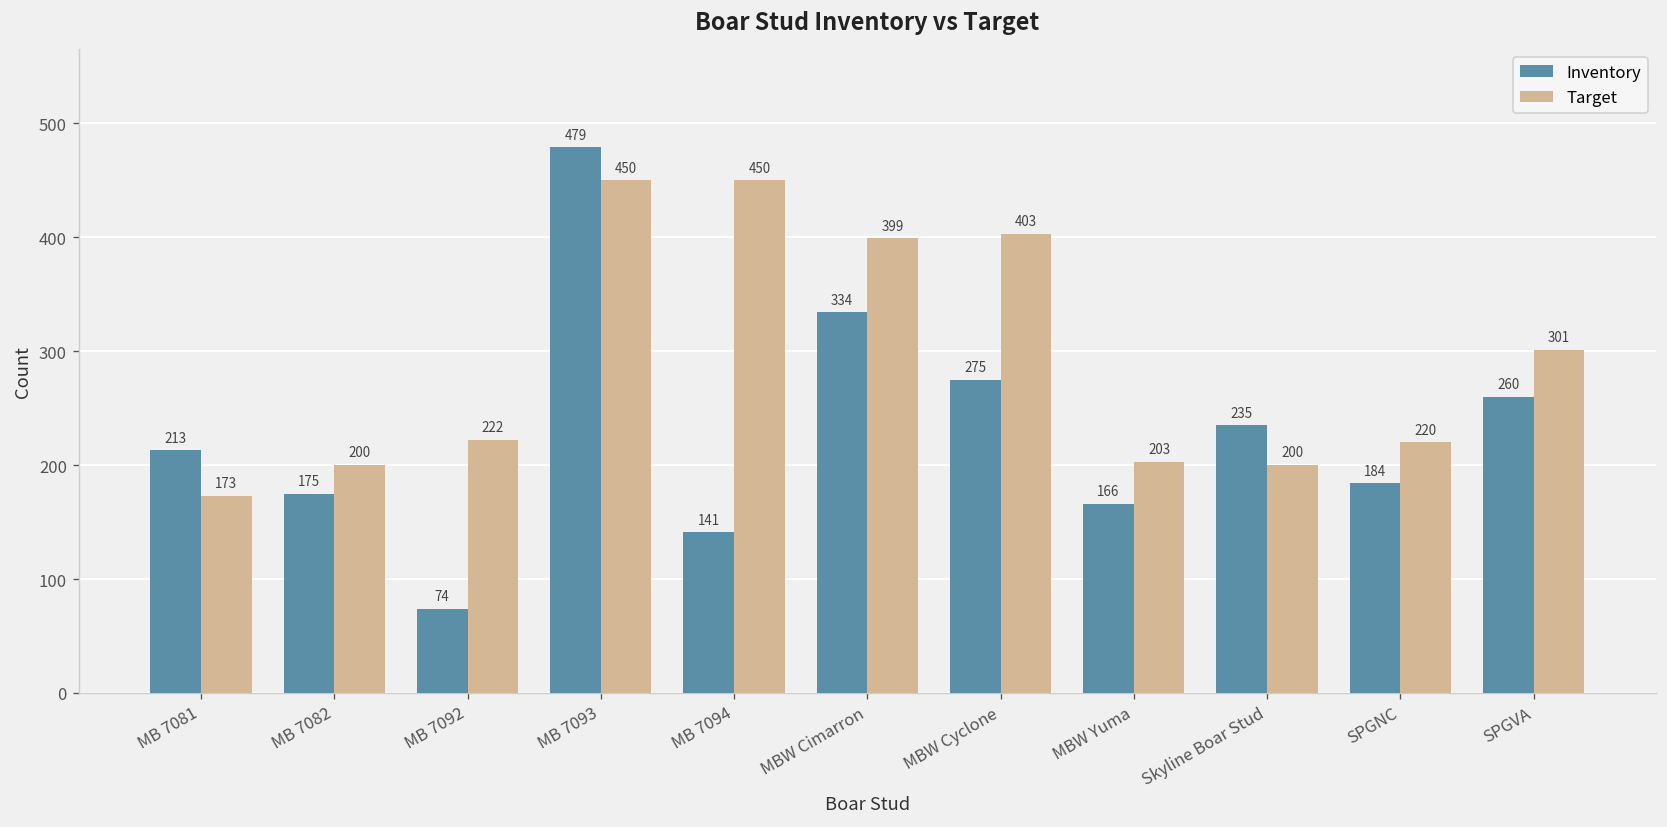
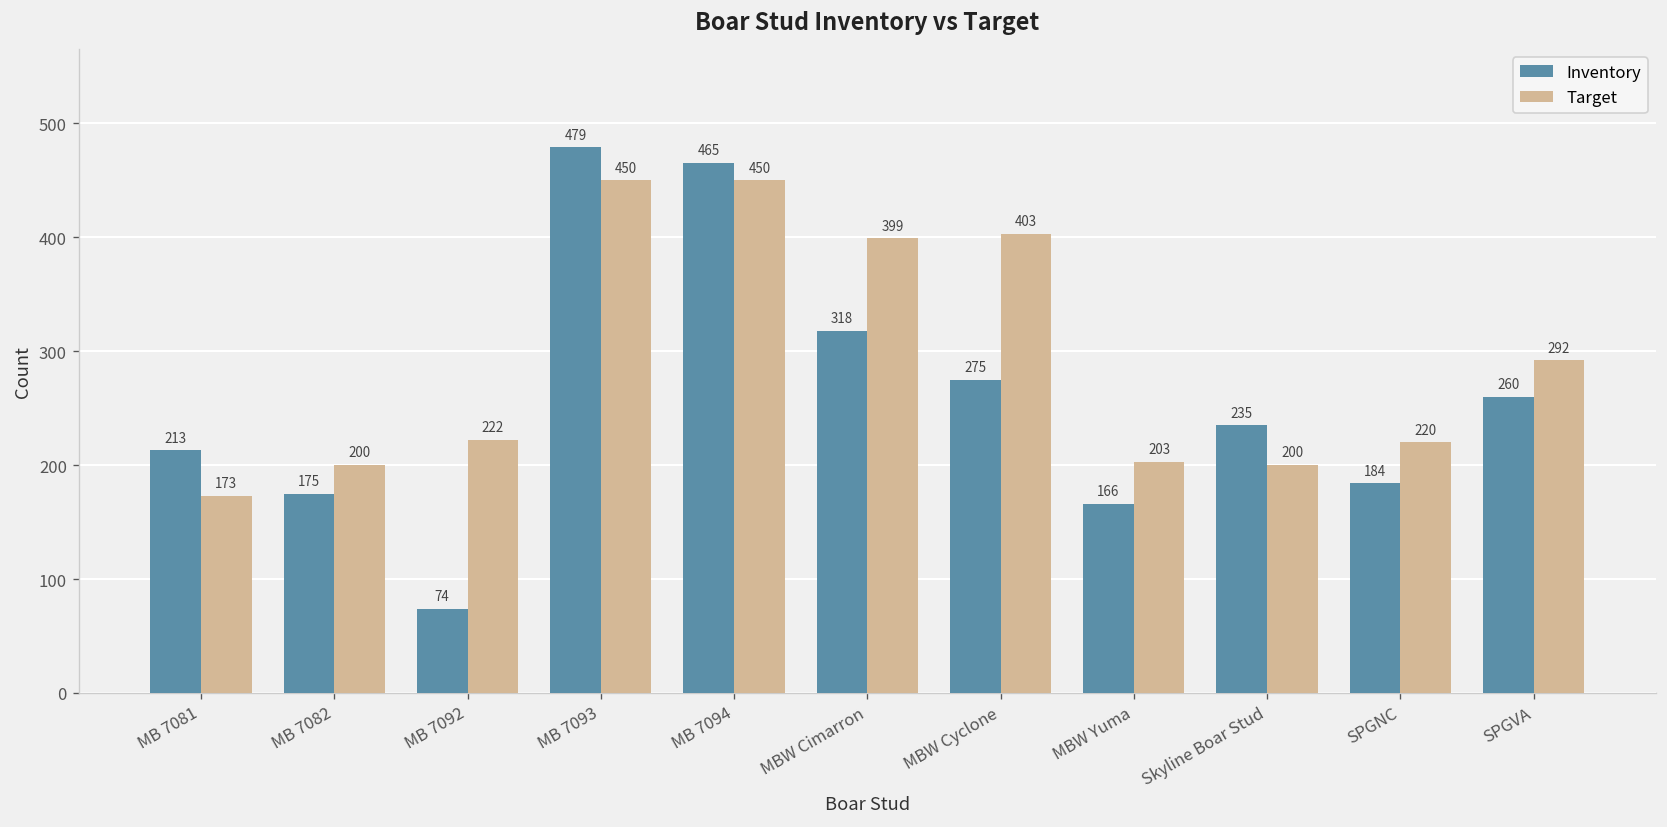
Inventory, MB 7094: 141 -> 465
Inventory, MBW Cimarron: 334 -> 318
Target, SPGVA: 301 -> 292
